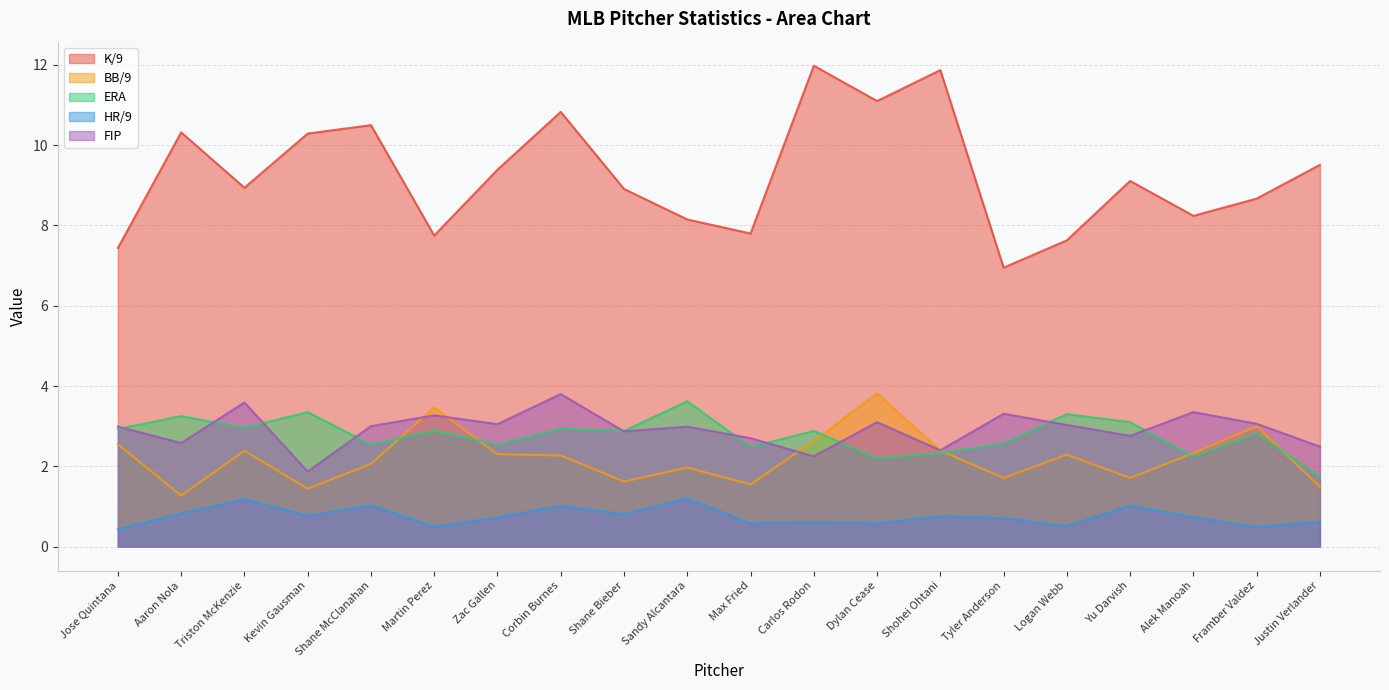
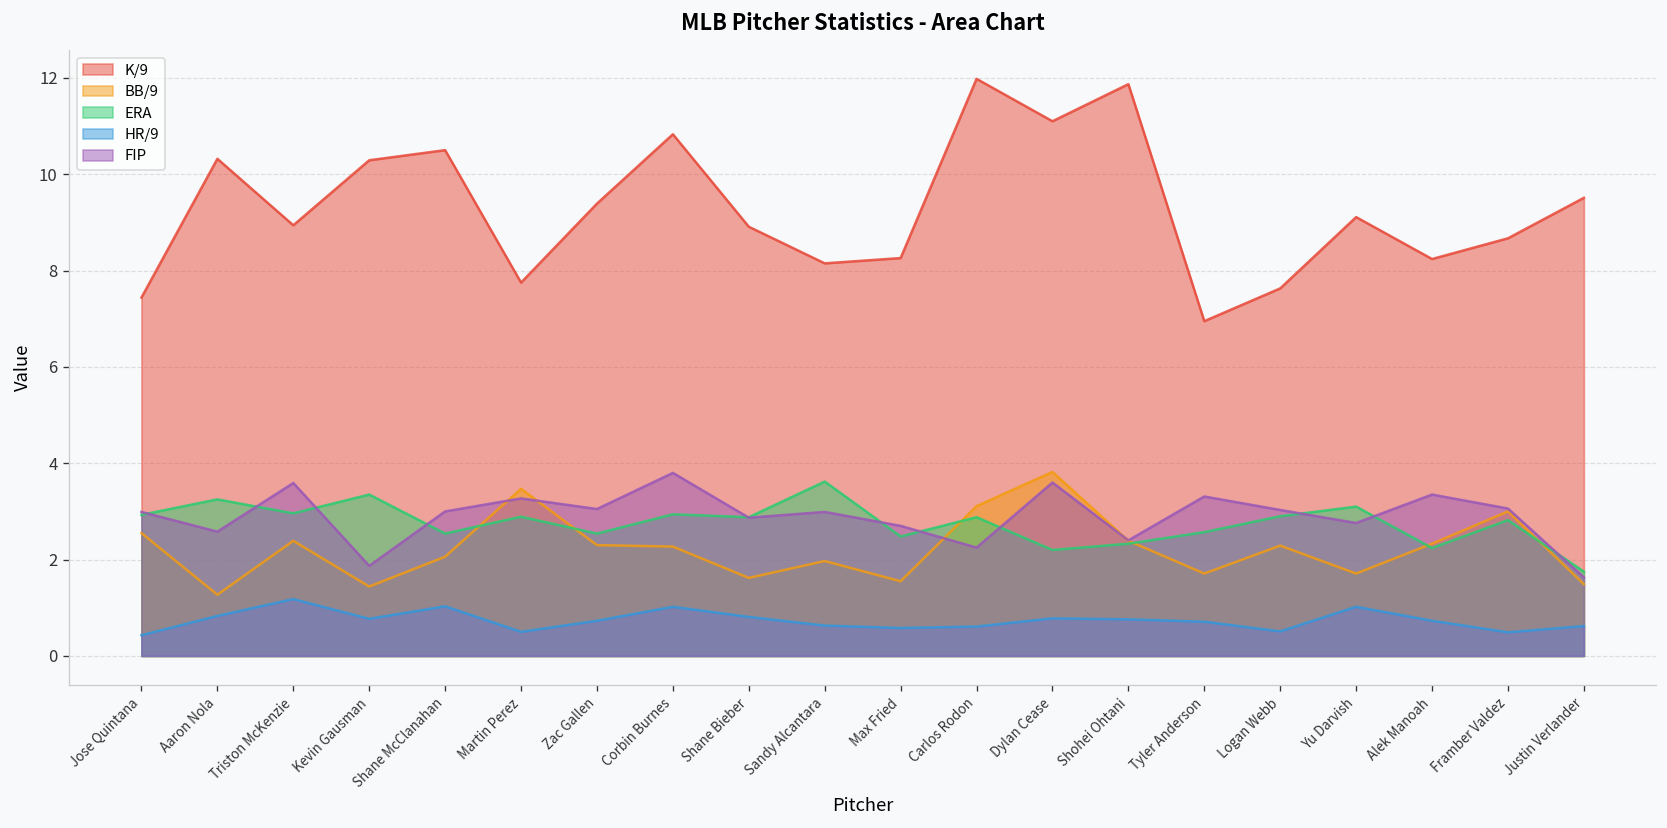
HR/9, Sandy Alcantara: 1.2 -> 0.6
K/9, Max Fried: 7.8 -> 8.3
BB/9, Carlos Rodon: 2.6 -> 3.1
HR/9, Dylan Cease: 0.6 -> 0.8
FIP, Dylan Cease: 3.1 -> 3.6
ERA, Logan Webb: 3.3 -> 2.9
FIP, Justin Verlander: 2.5 -> 1.6
